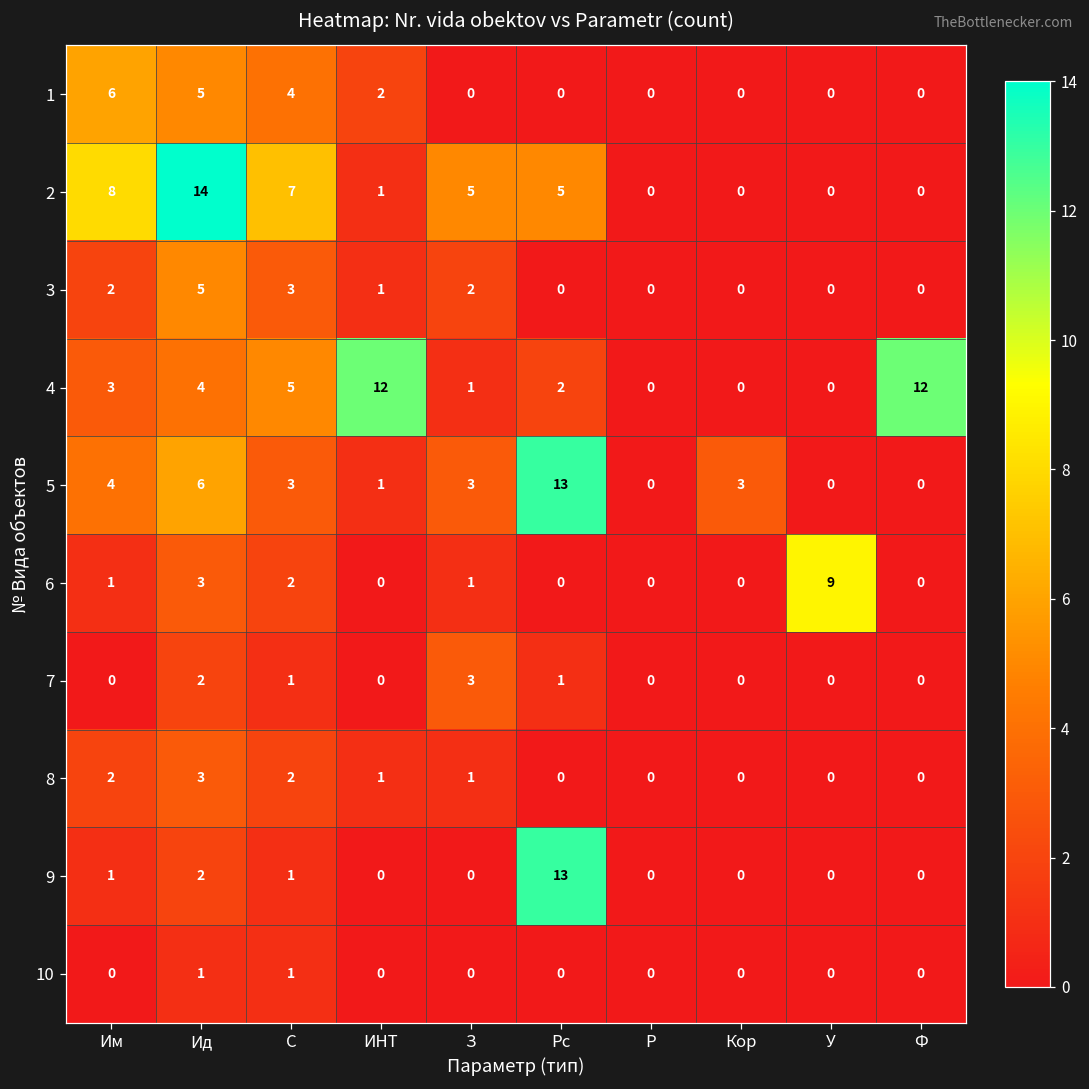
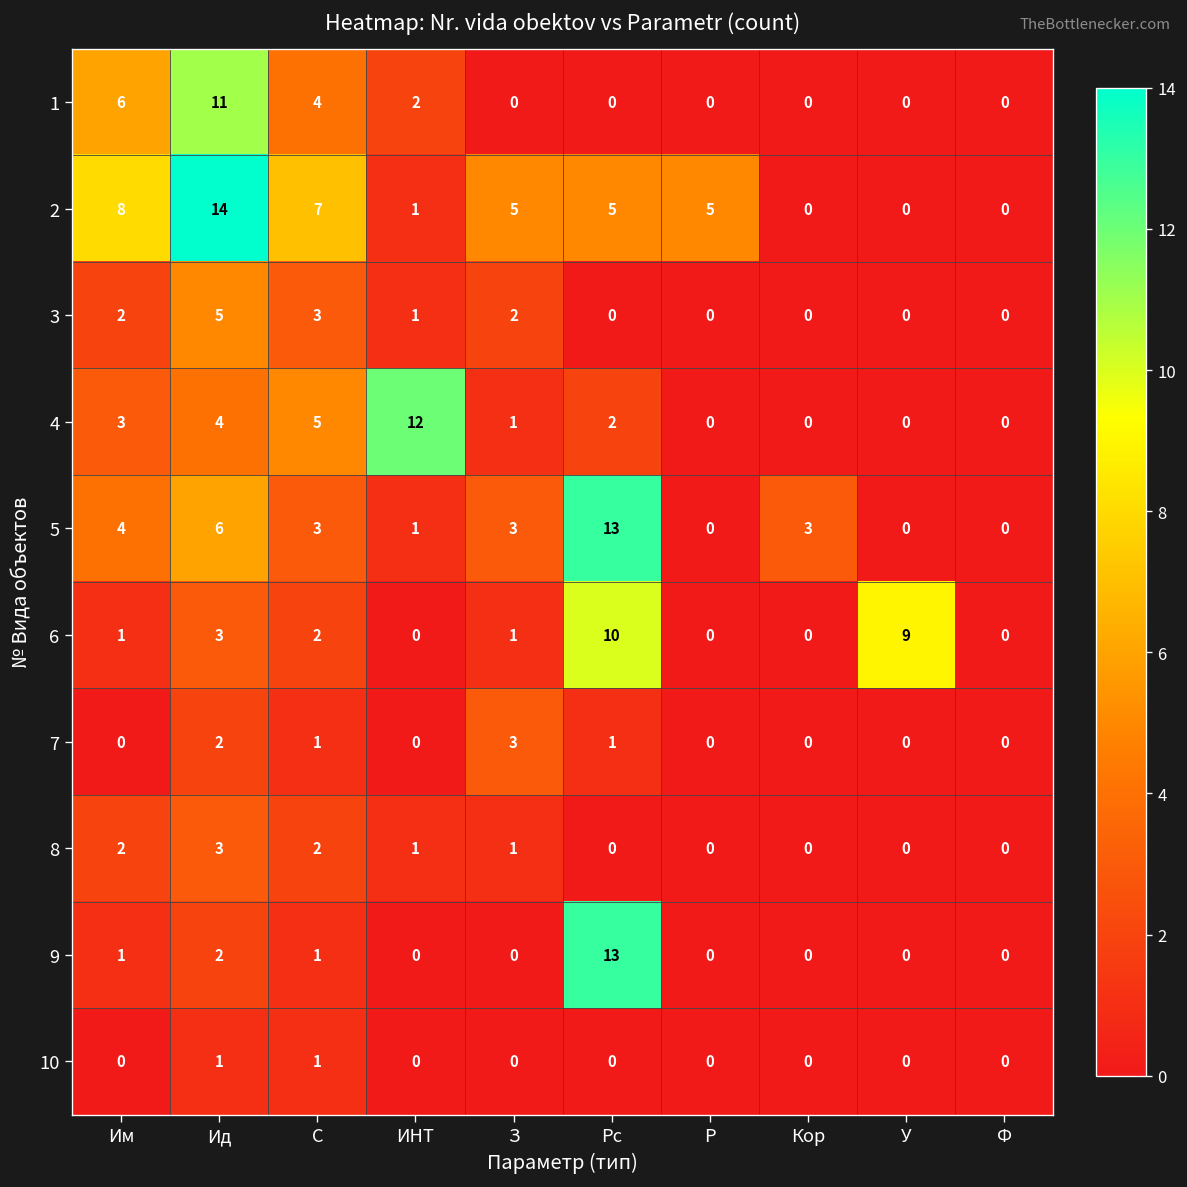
1, Ид: 5 -> 11
2, Р: 0 -> 5
4, Ф: 12 -> 0
6, Рс: 0 -> 10
